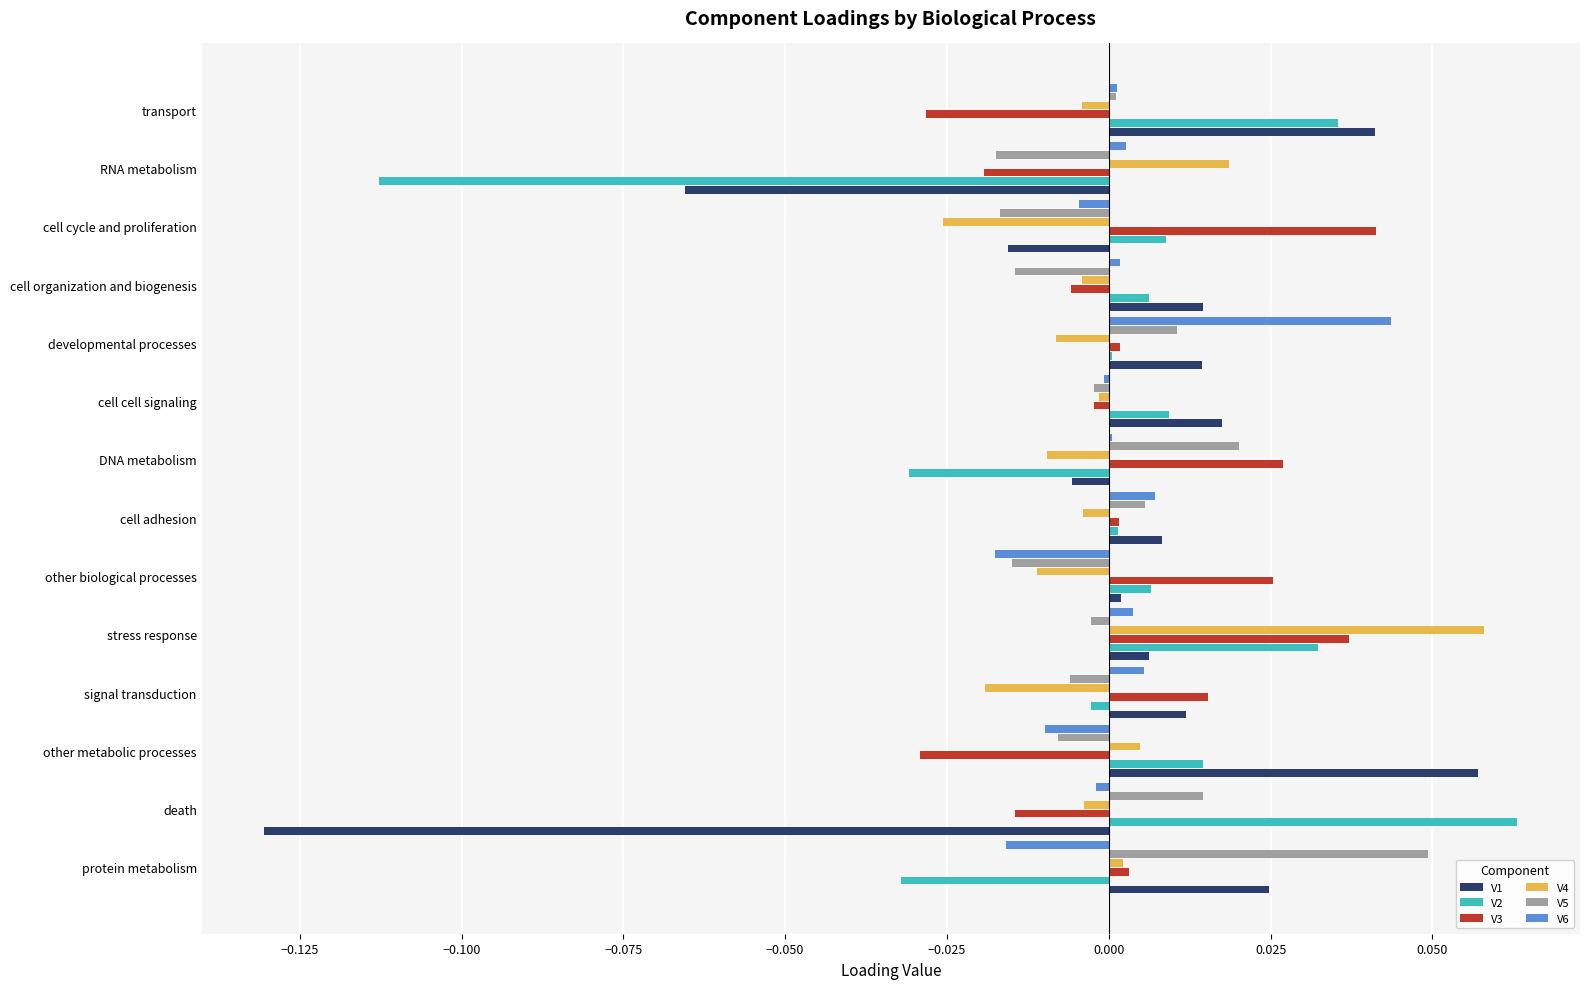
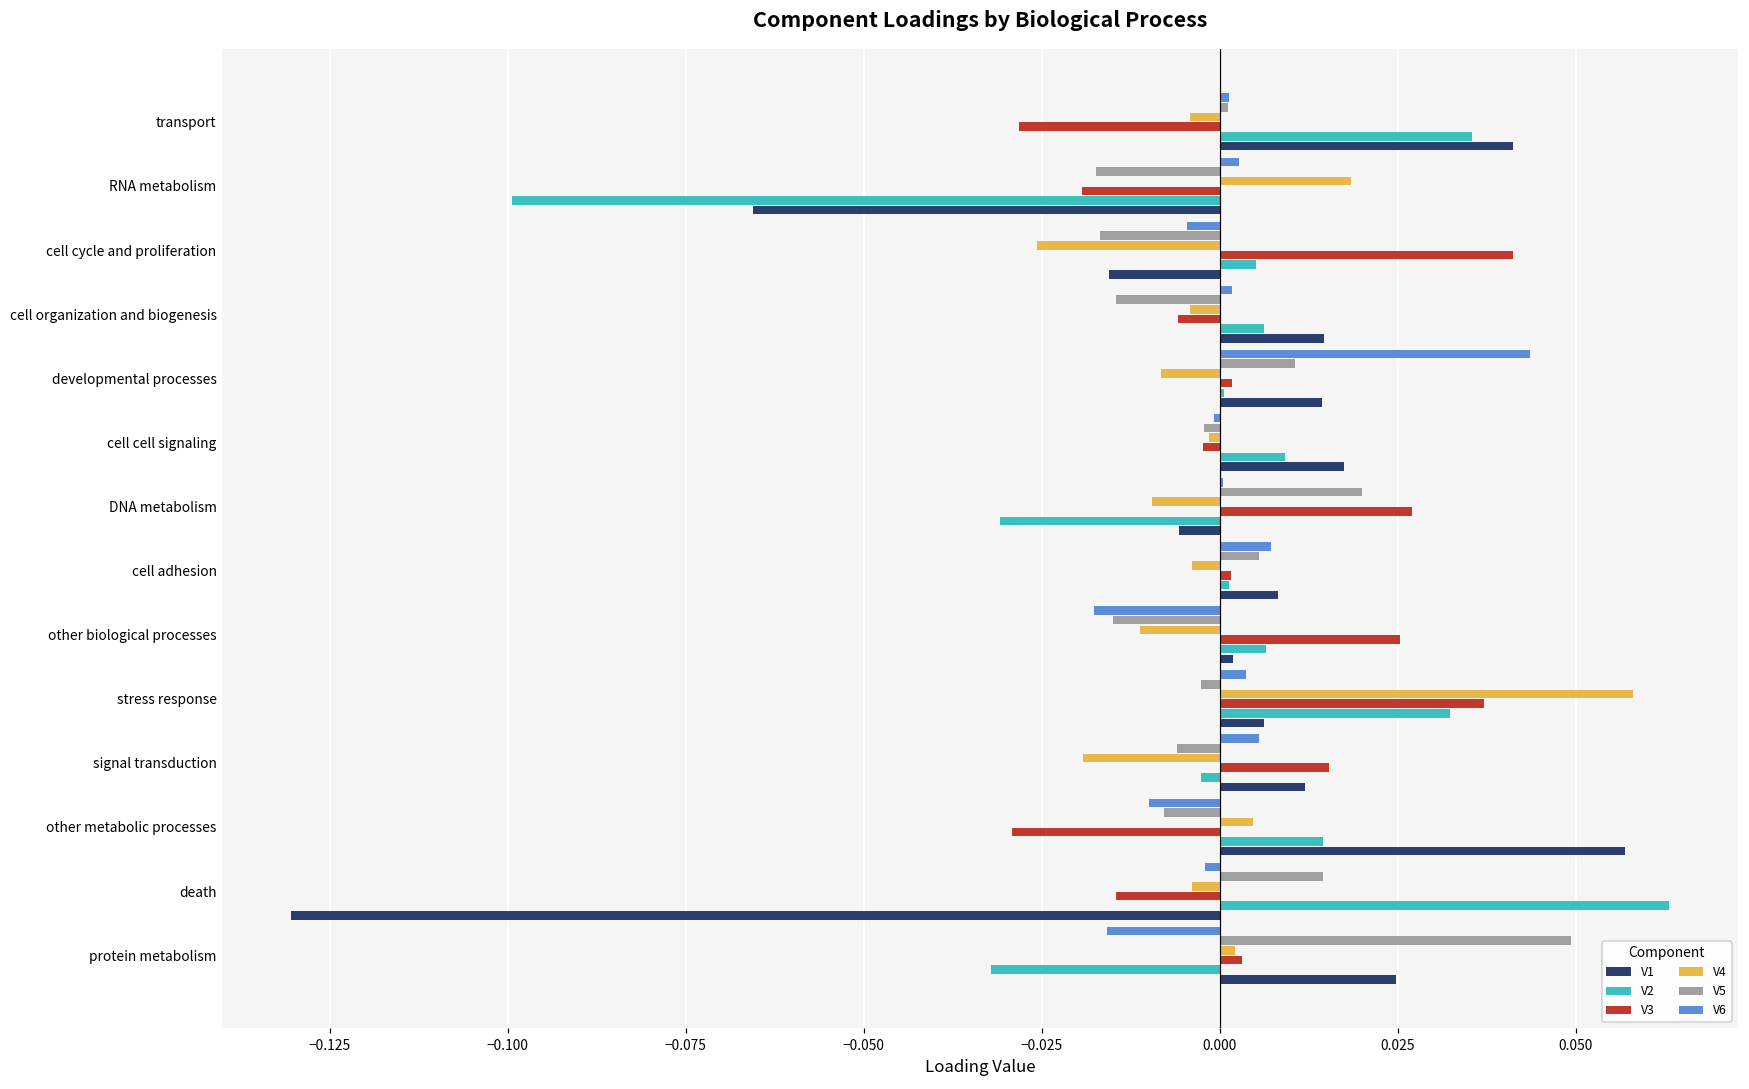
V2, RNA metabolism: -0.113 -> -0.099
V2, cell cycle and proliferation: 0.009 -> 0.005
